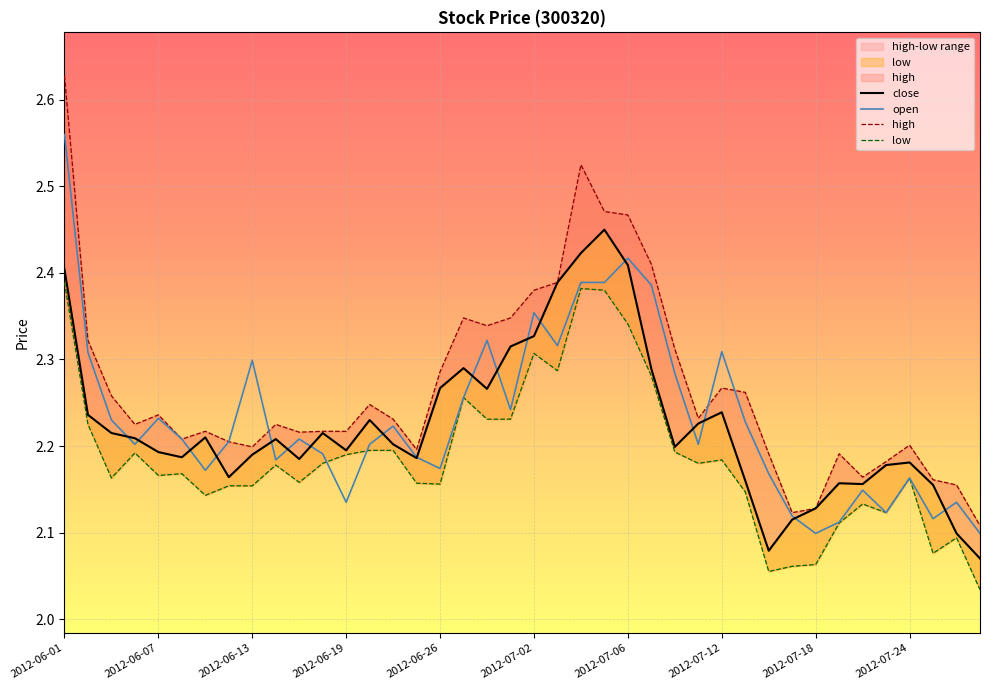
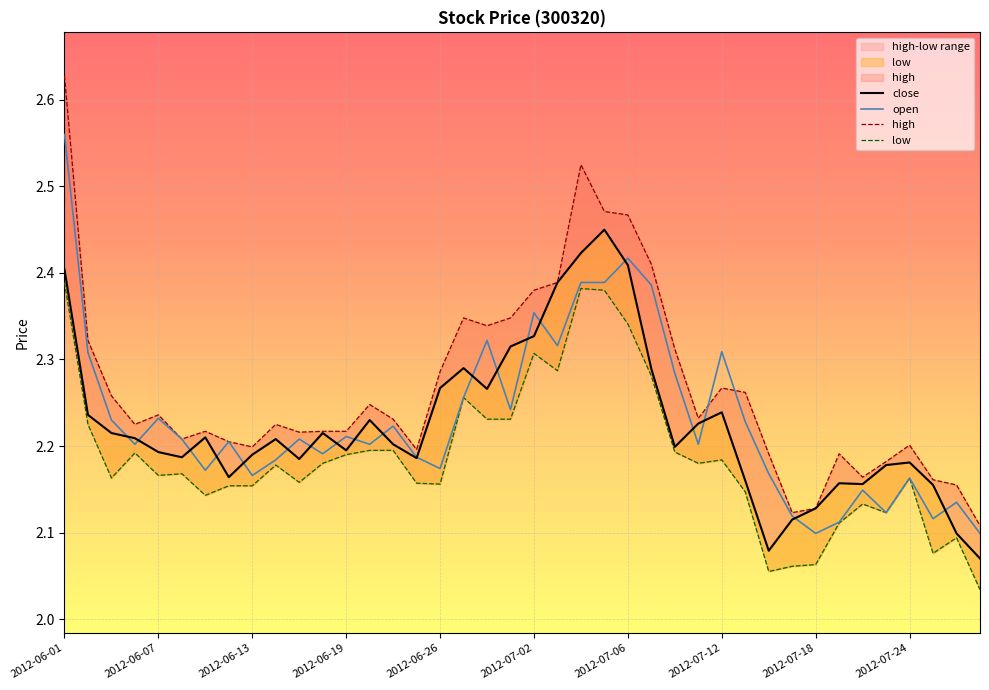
open, 2012-06-13: 2.30 -> 2.17
open, 2012-06-19: 2.14 -> 2.21
